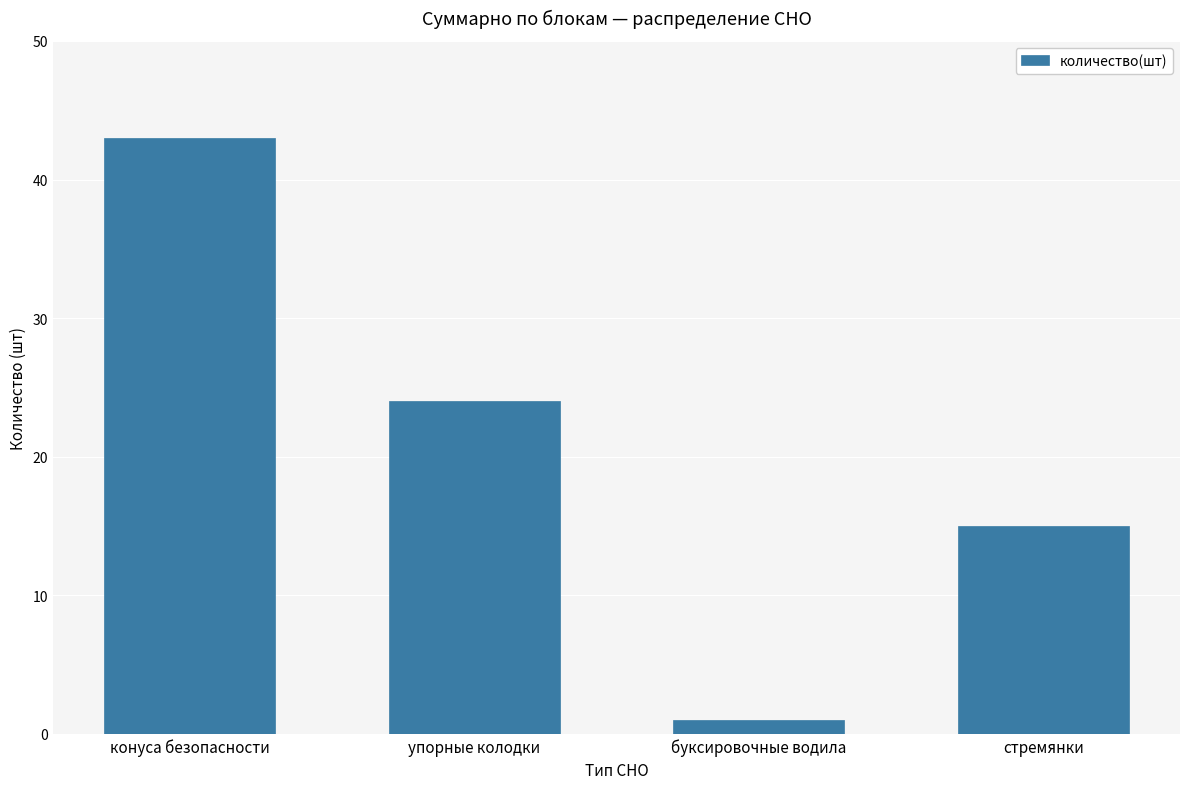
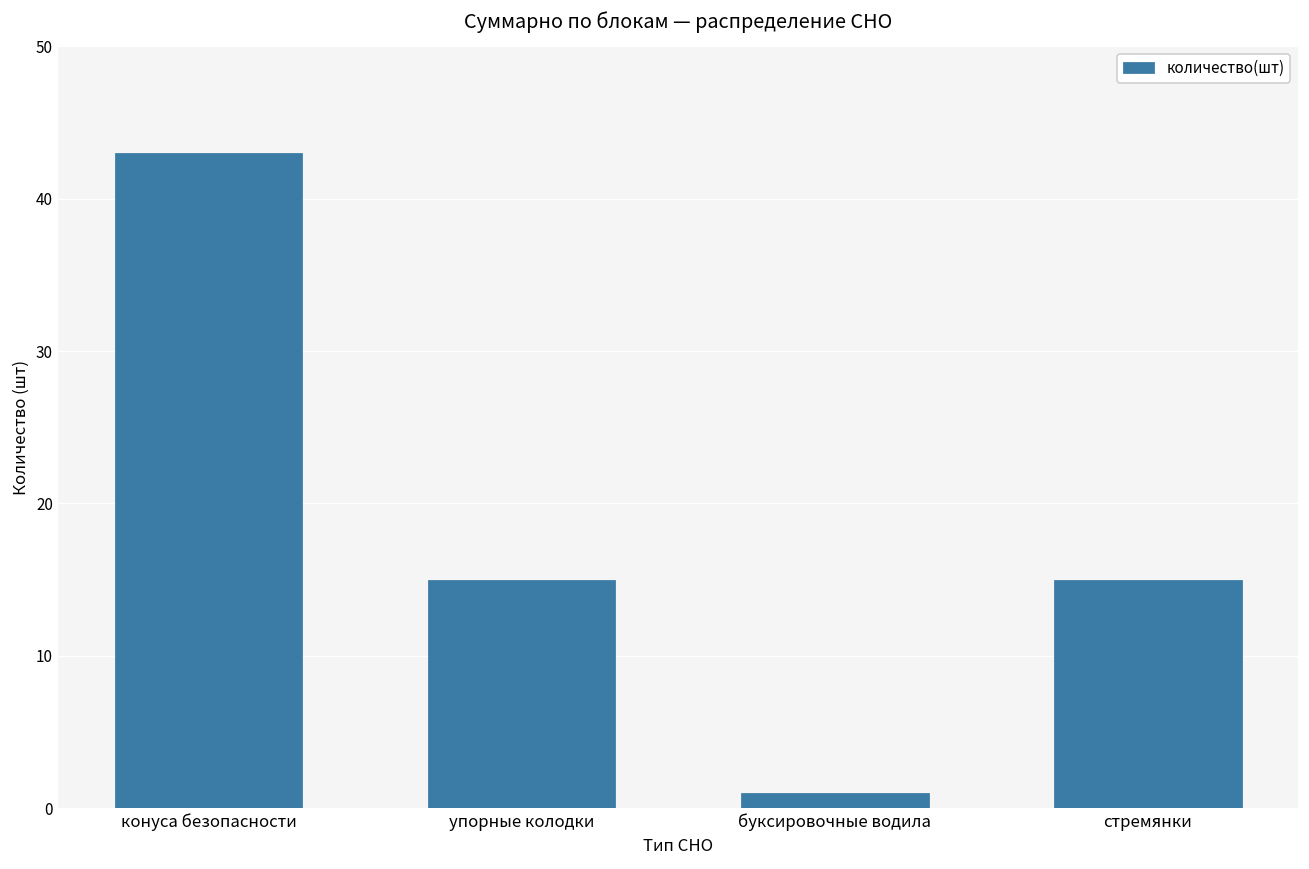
упорные колодки: 24 -> 15
